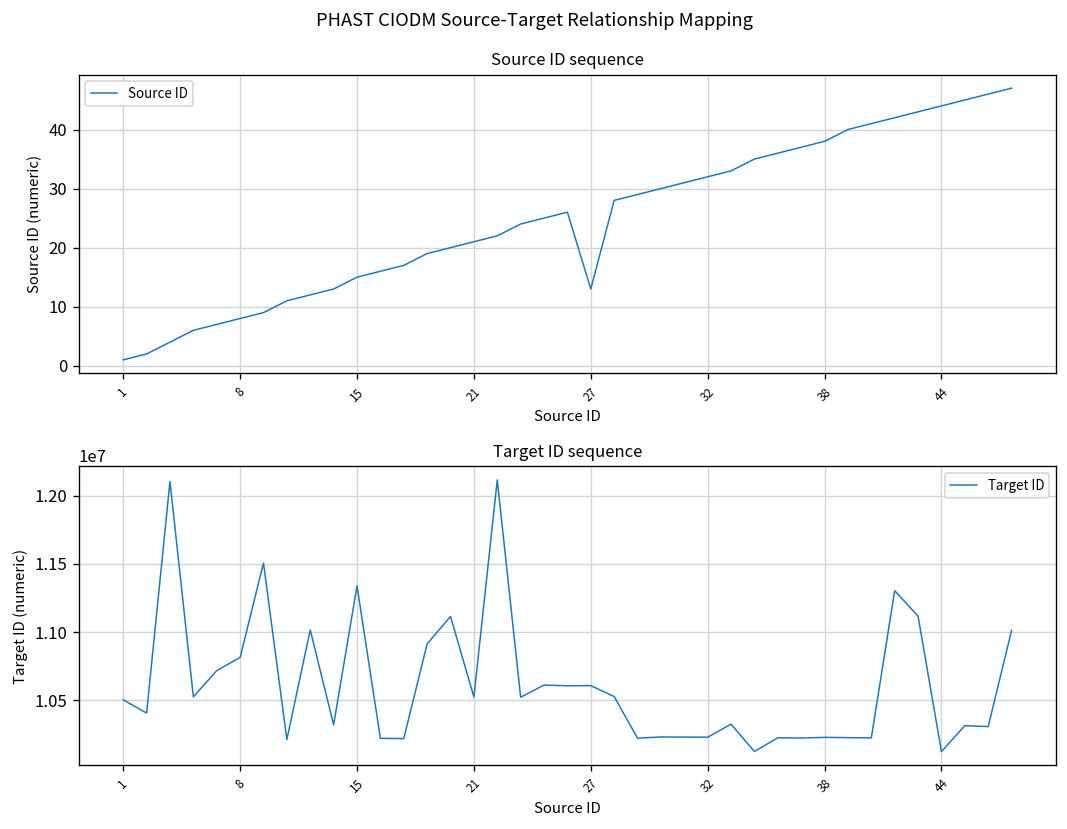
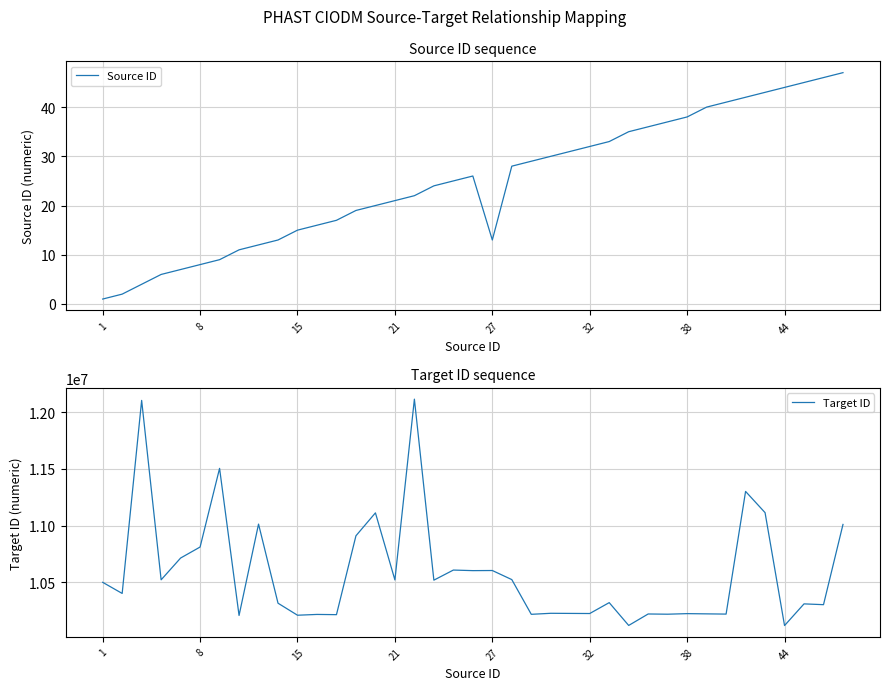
Target ID sequence, 15: 11340000 -> 10210000
